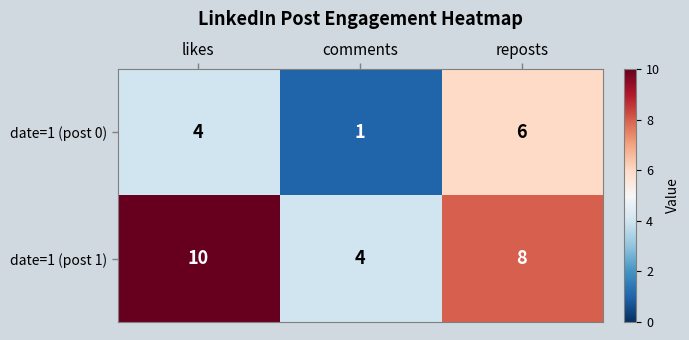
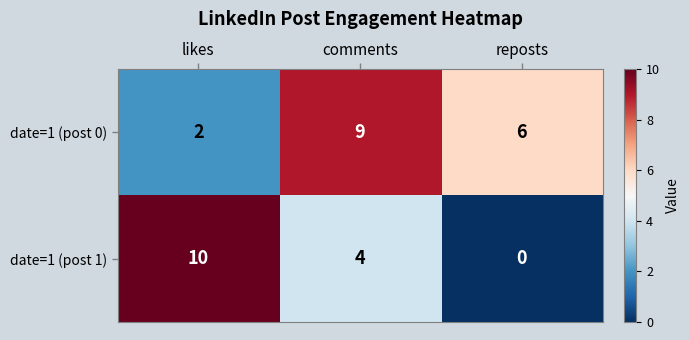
date=1 (post 0), likes: 4 -> 2
date=1 (post 0), comments: 1 -> 9
date=1 (post 1), reposts: 8 -> 0
